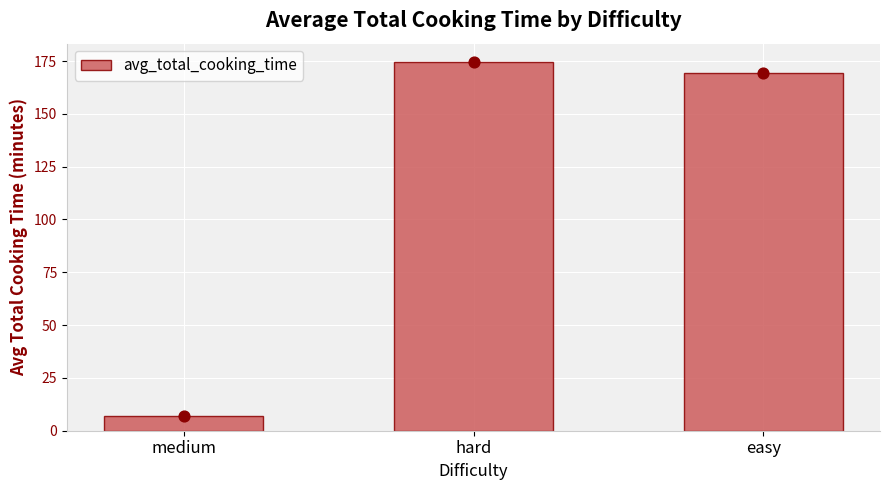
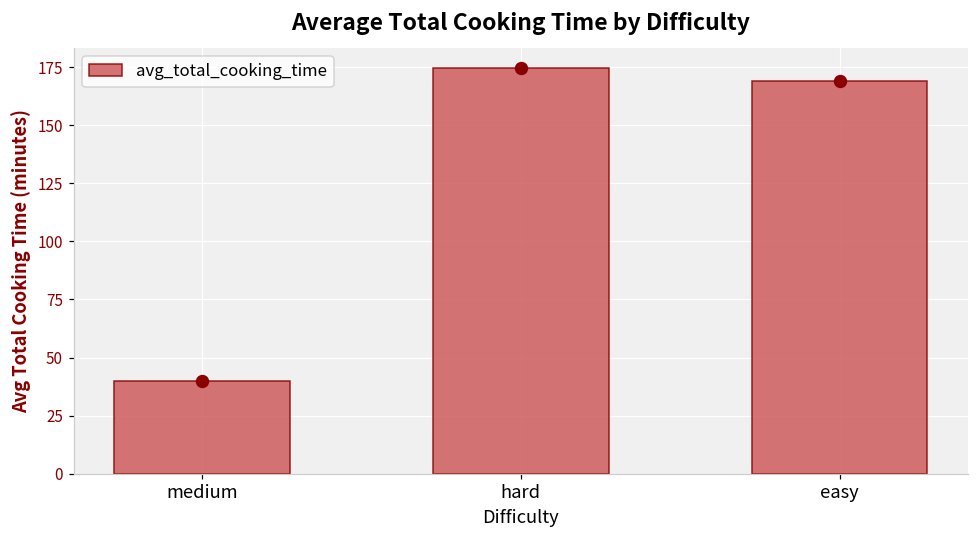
medium: 7 -> 40
